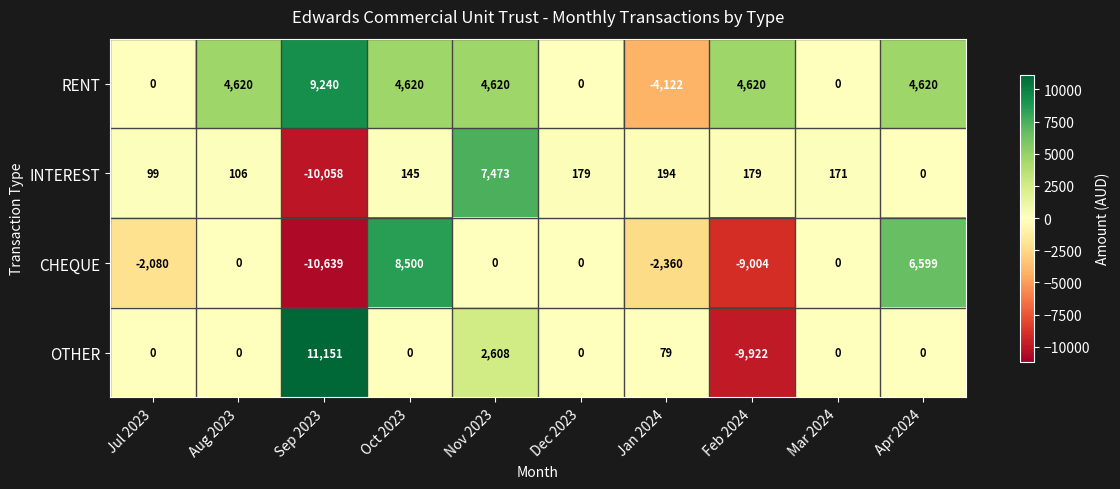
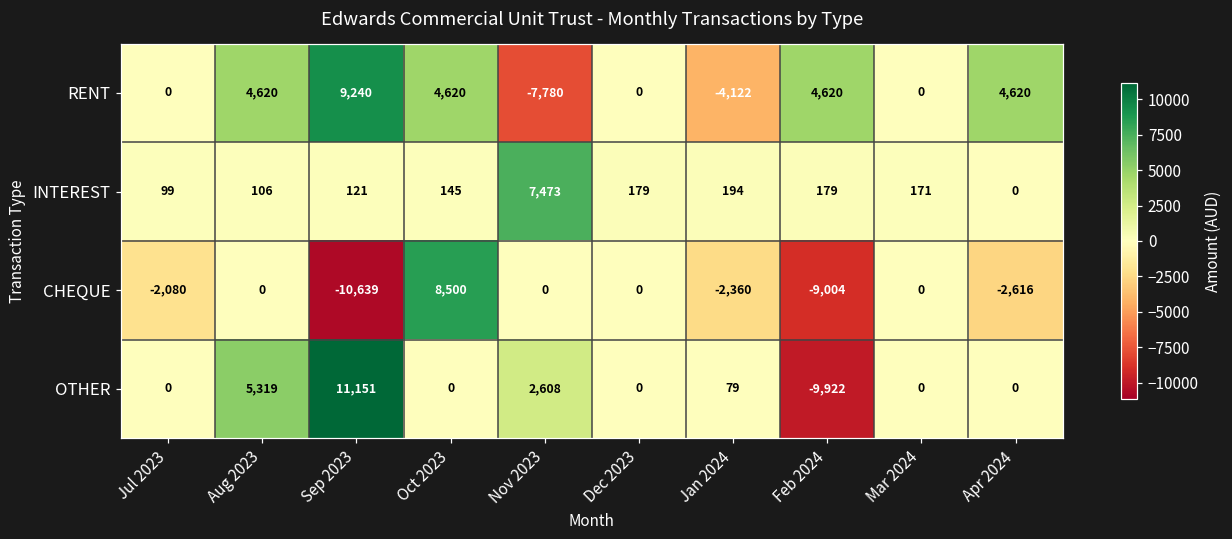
RENT, Nov 2023: 4,620 -> -7,780
INTEREST, Sep 2023: -10,058 -> 121
CHEQUE, Apr 2024: 6,599 -> -2,616
OTHER, Aug 2023: 0 -> 5,319
